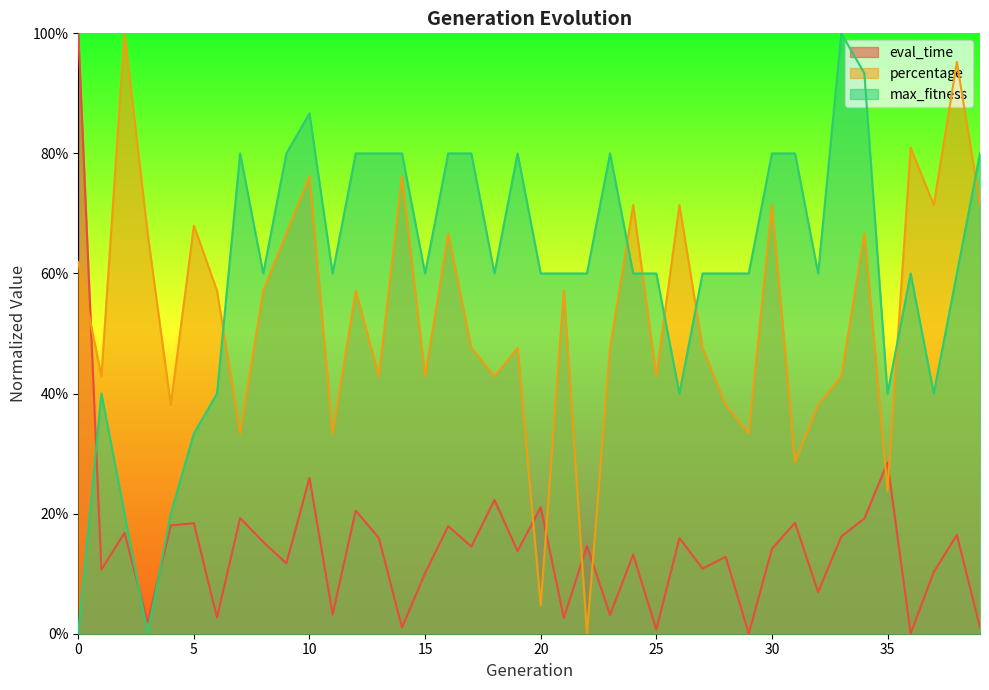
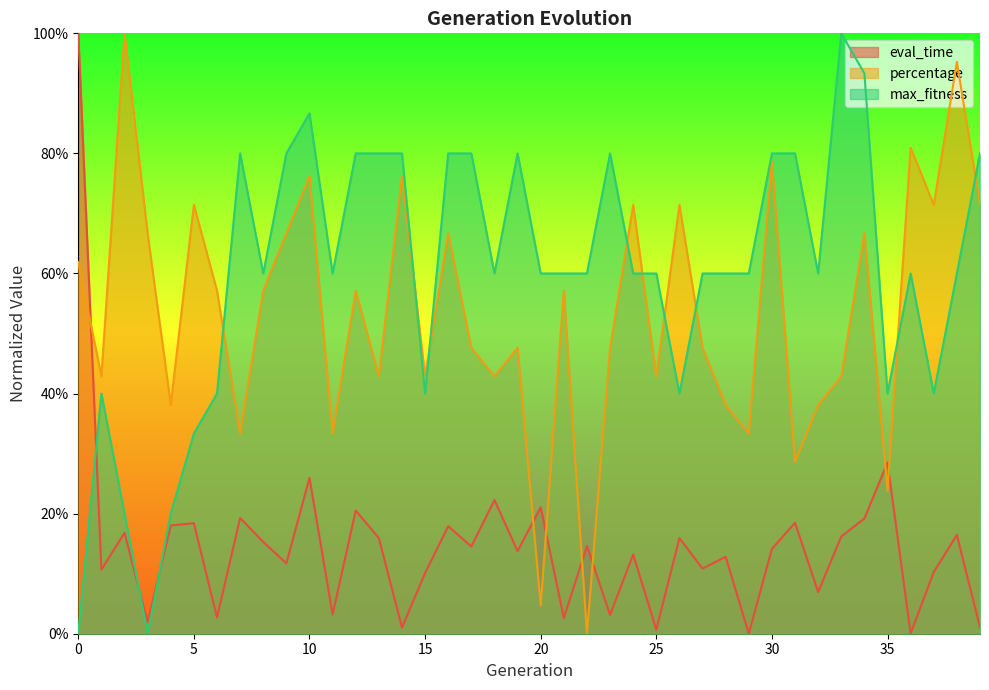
percentage, 5: 68% -> 71%
max_fitness, 15: 60% -> 40%
percentage, 30: 71% -> 79%
